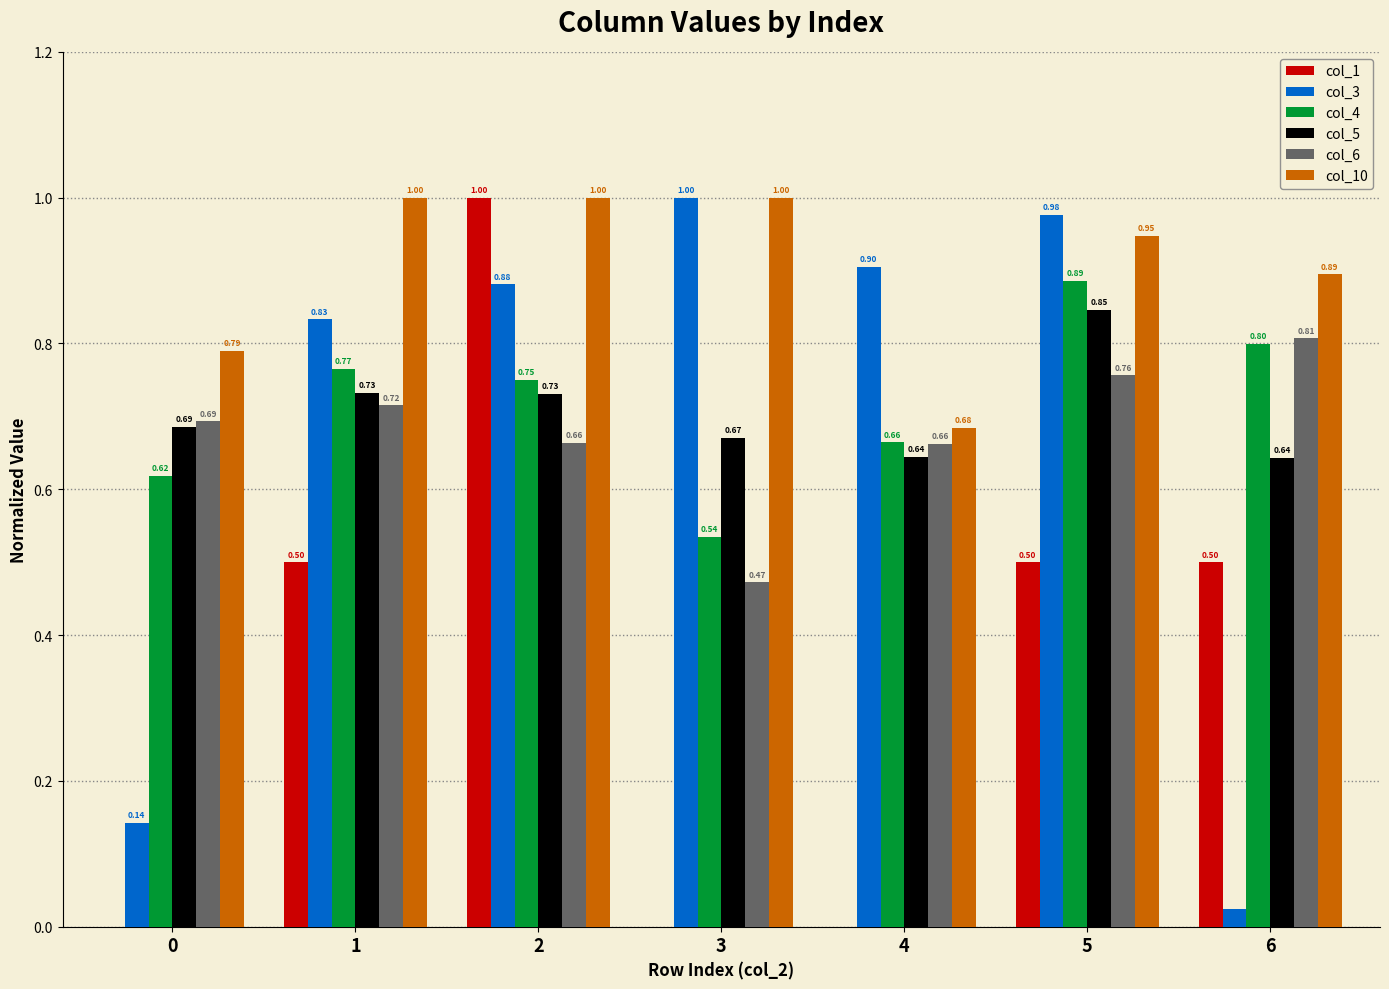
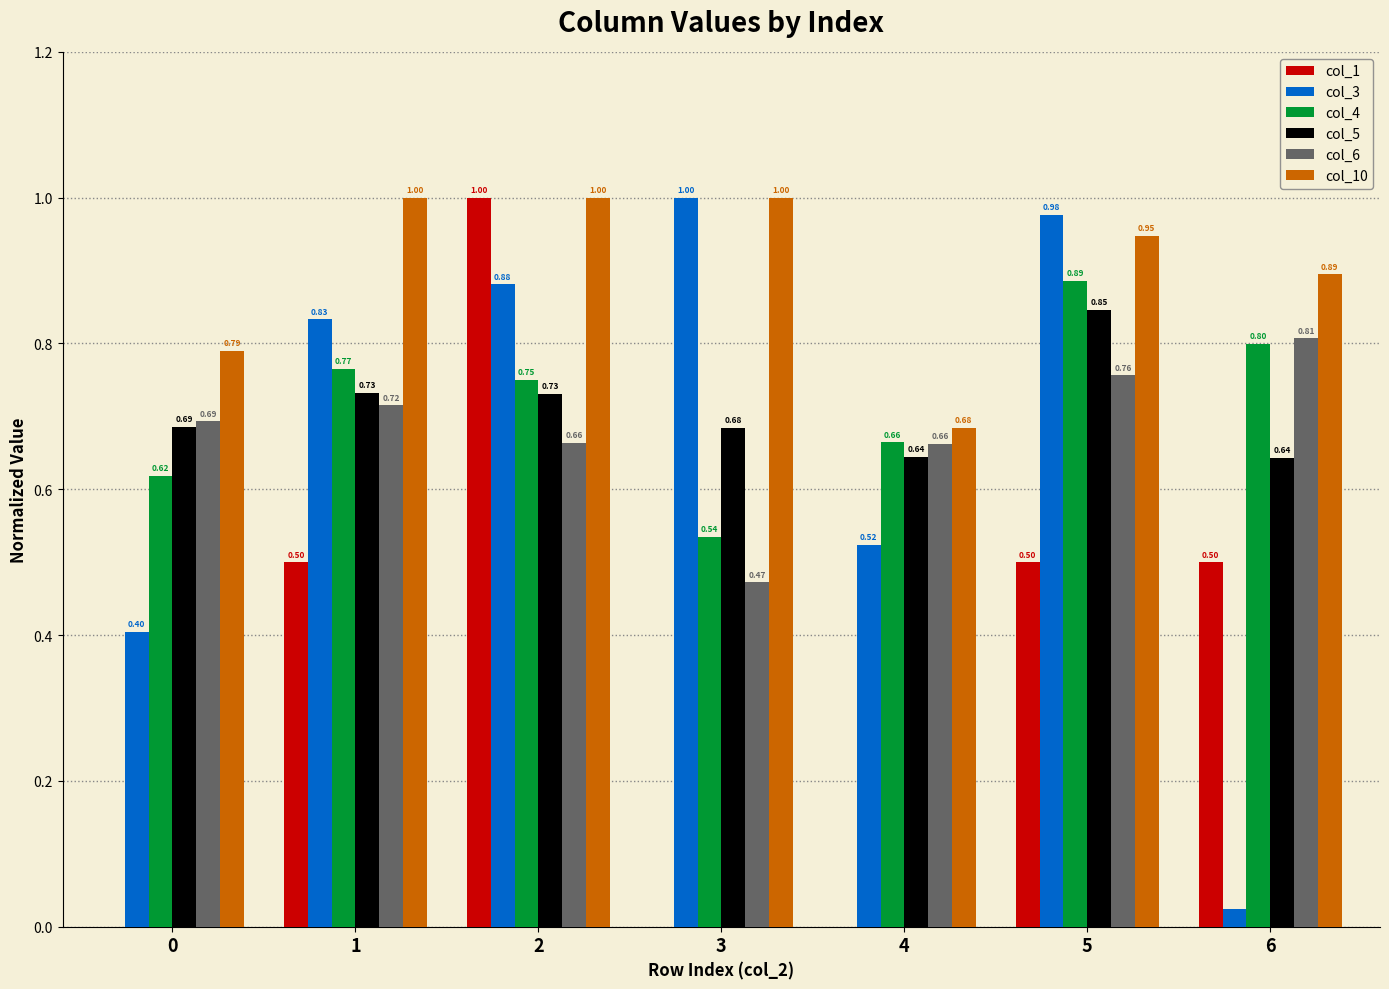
col_3, 0: 0.14 -> 0.40
col_5, 3: 0.67 -> 0.68
col_3, 4: 0.90 -> 0.52
